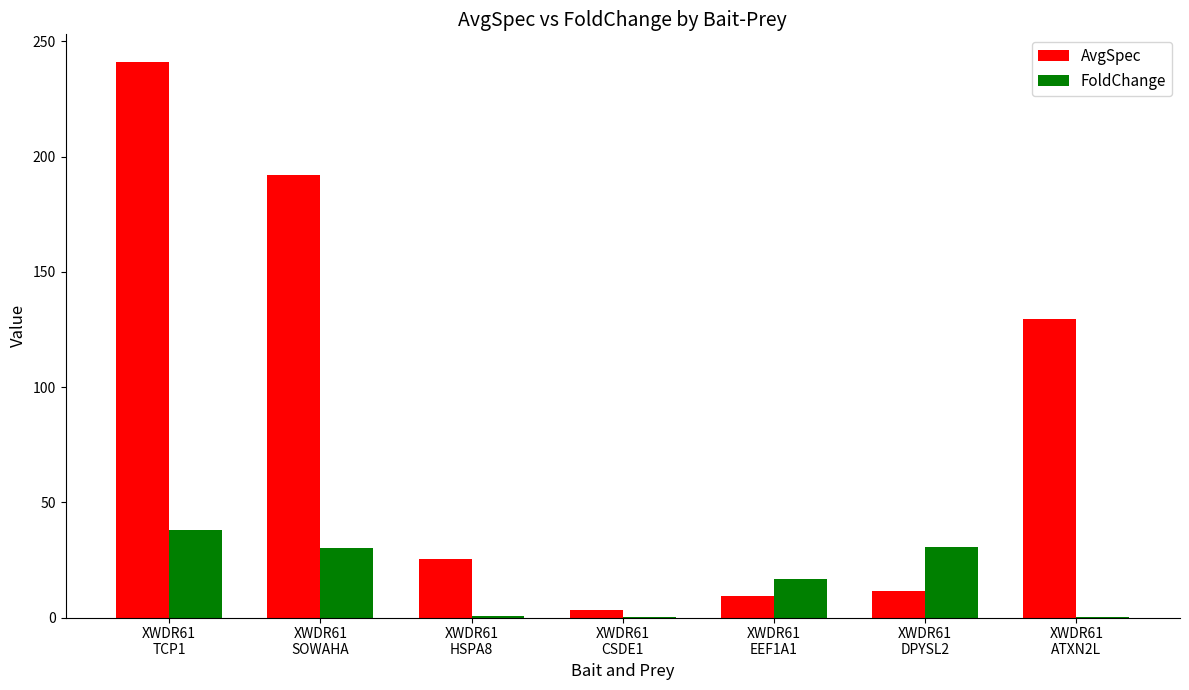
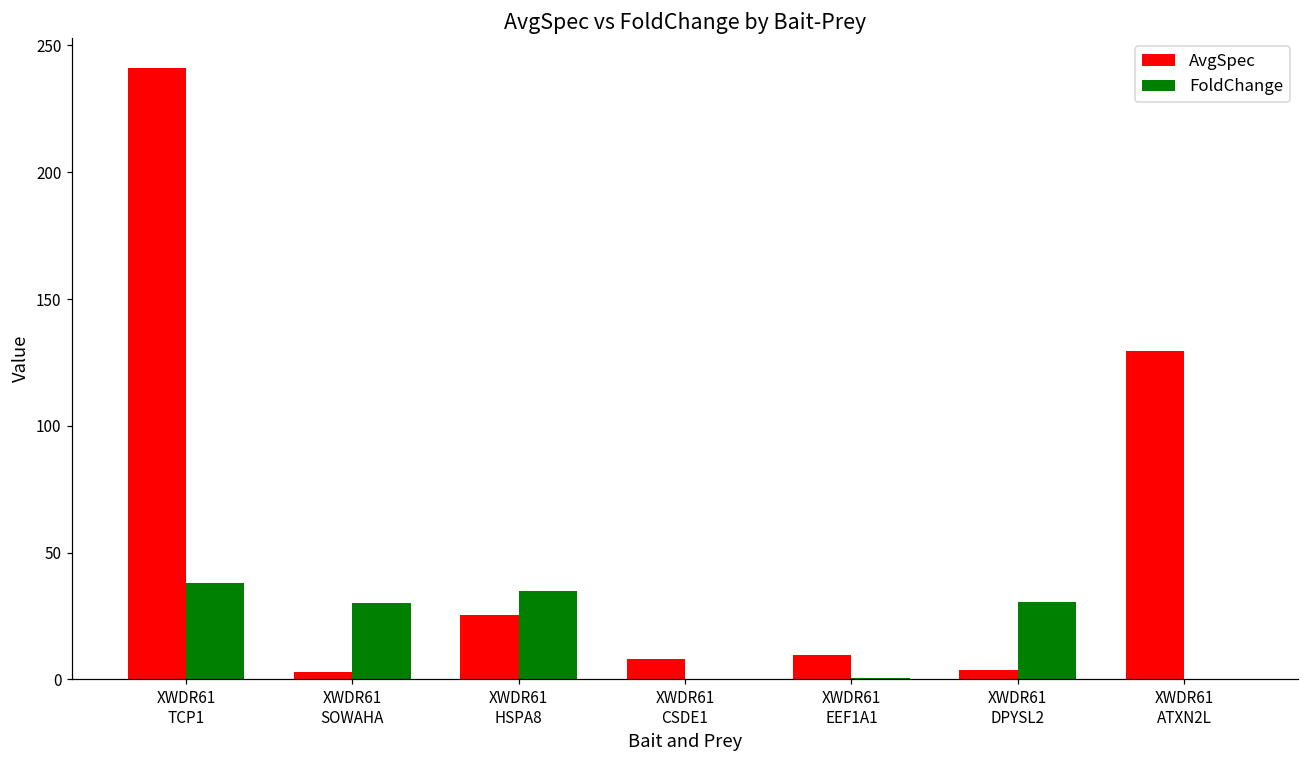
AvgSpec, XWDR61 SOWAHA: 192 -> 3
FoldChange, XWDR61 HSPA8: 1 -> 35
AvgSpec, XWDR61 CSDE1: 3 -> 8
FoldChange, XWDR61 EEF1A1: 17 -> 0
AvgSpec, XWDR61 DPYSL2: 11 -> 4
